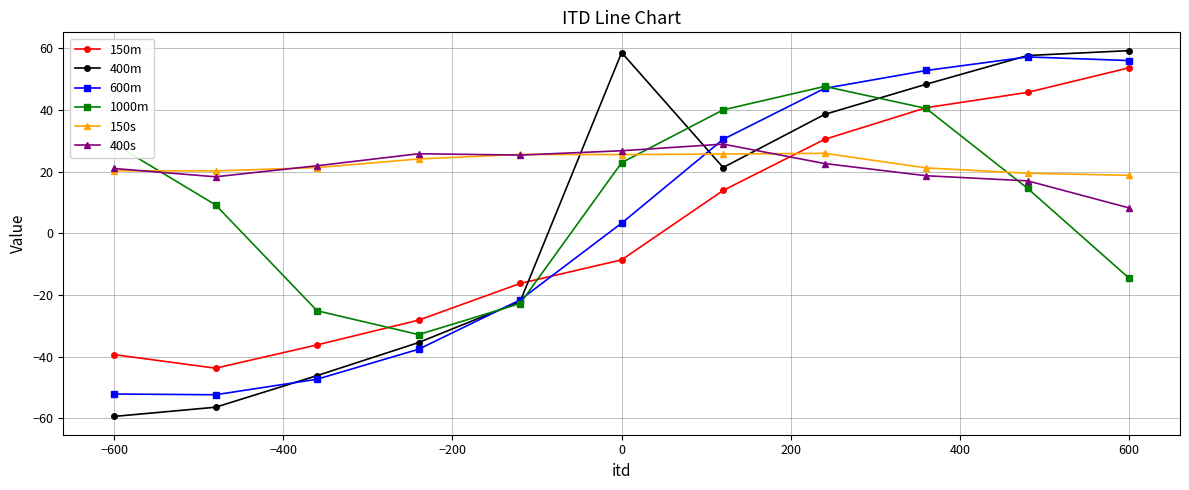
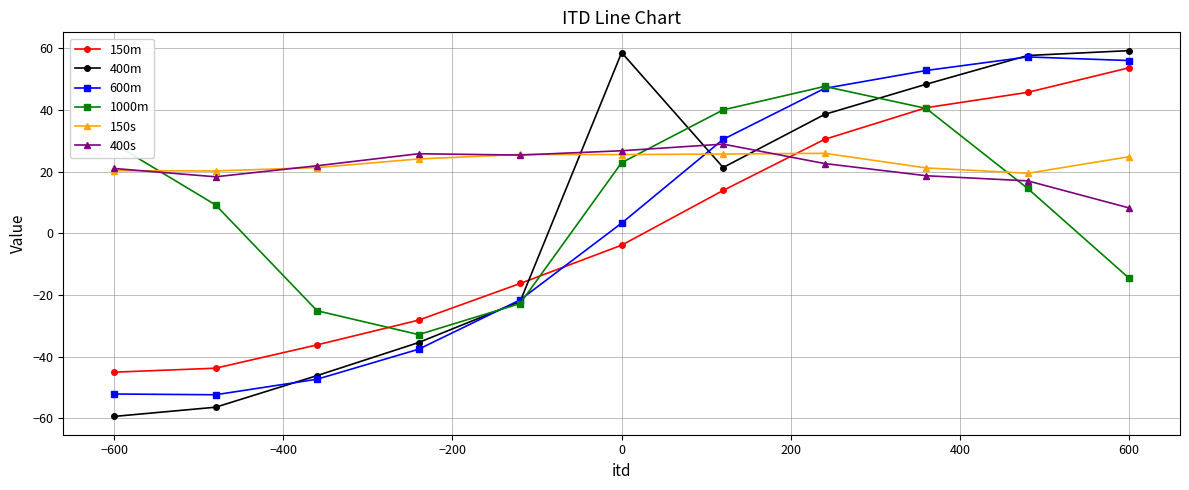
150m, −600: -39 -> -45
150m, 0: -9 -> -4
150s, 600: 19 -> 25
